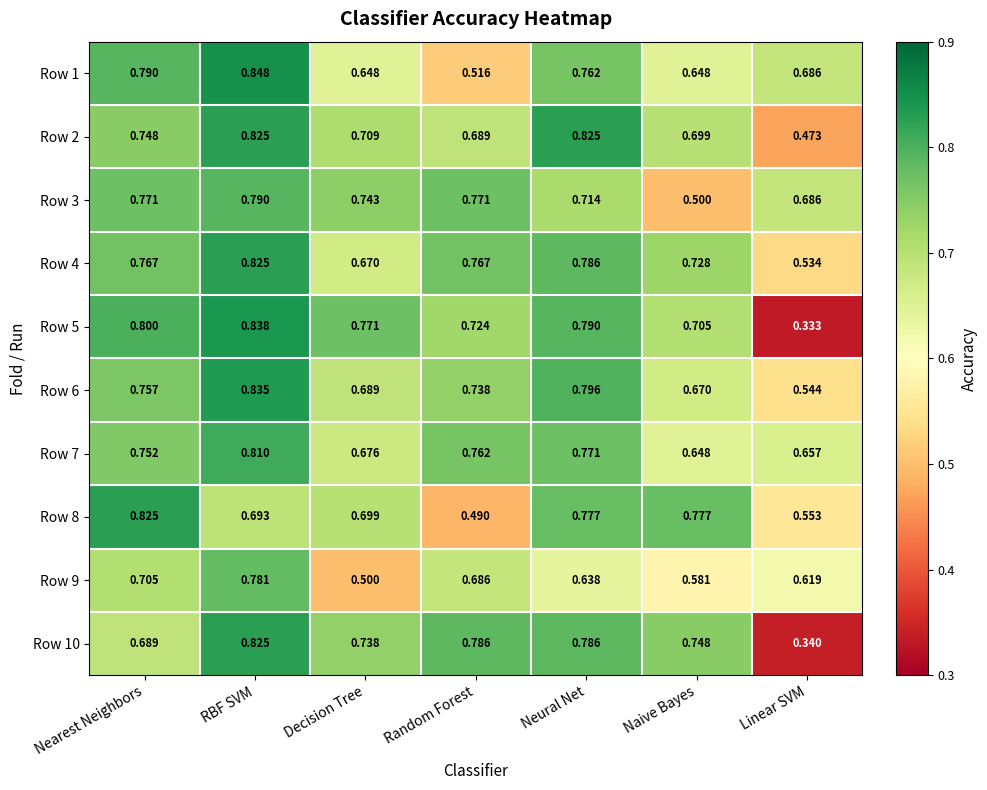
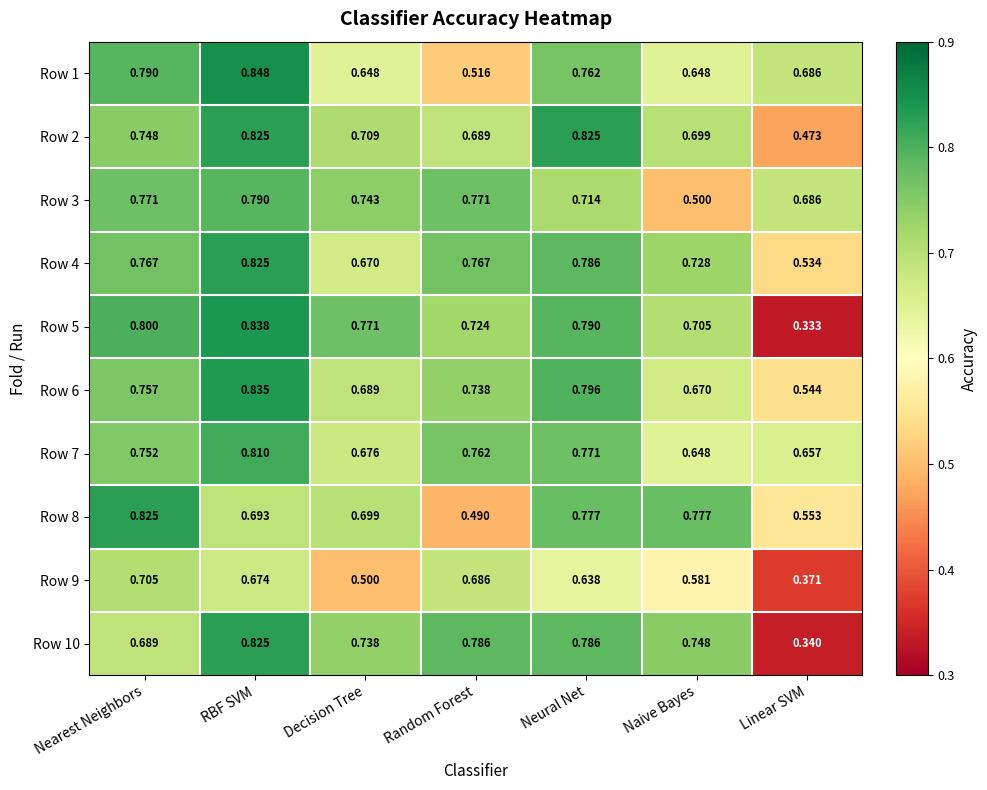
Row 9, RBF SVM: 0.781 -> 0.674
Row 9, Linear SVM: 0.619 -> 0.371
